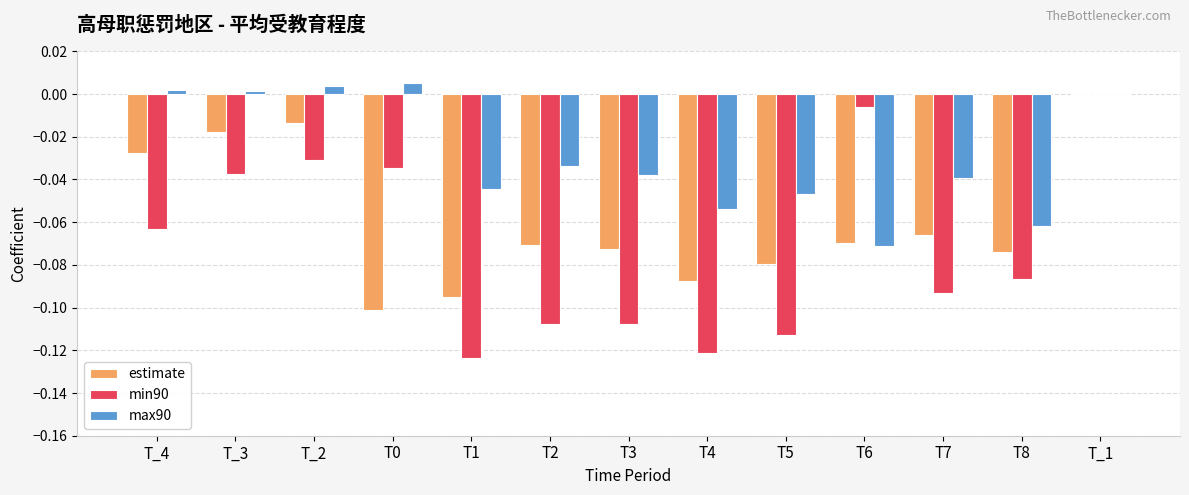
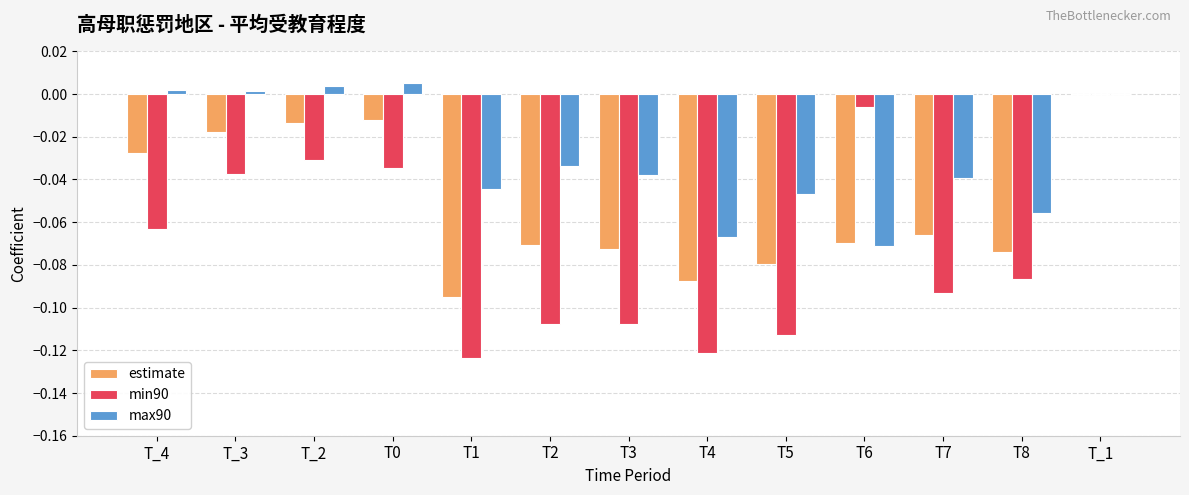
estimate, T0: -0.101 -> -0.012
max90, T4: -0.054 -> -0.067
max90, T8: -0.062 -> -0.056
